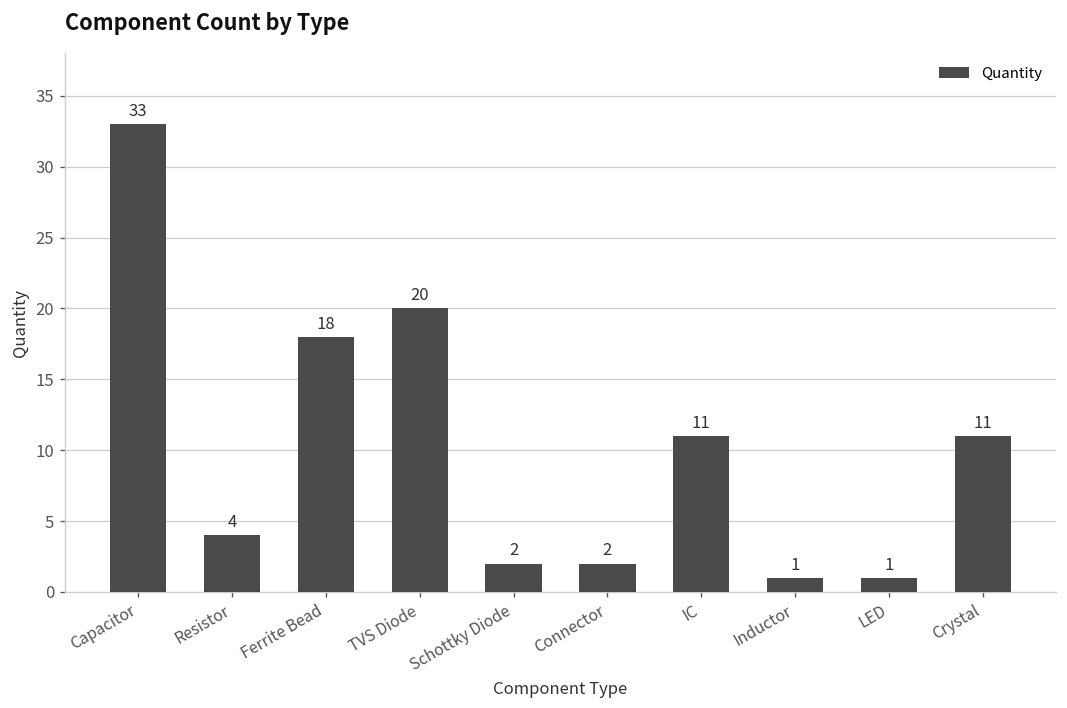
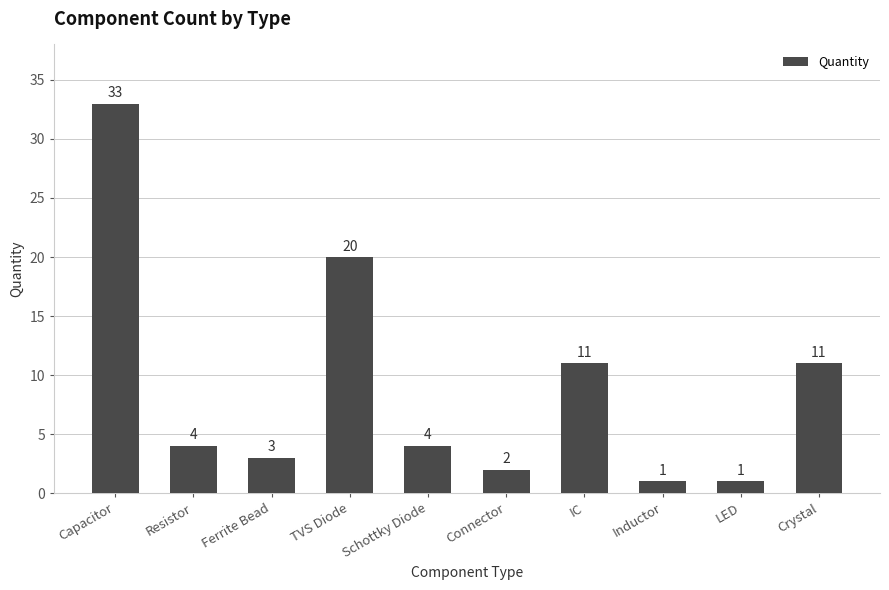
Ferrite Bead: 18 -> 3
Schottky Diode: 2 -> 4
